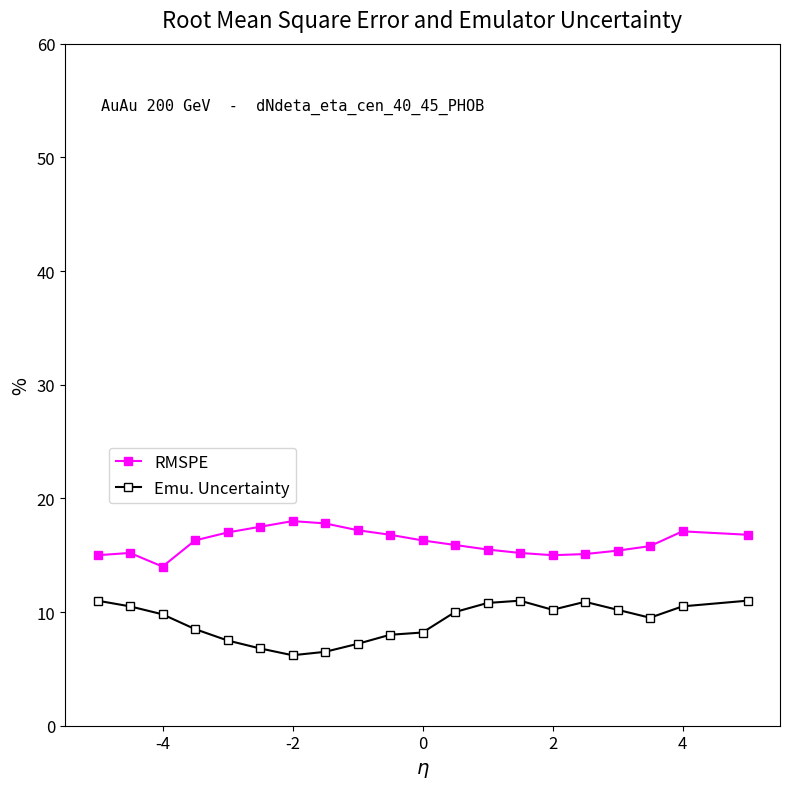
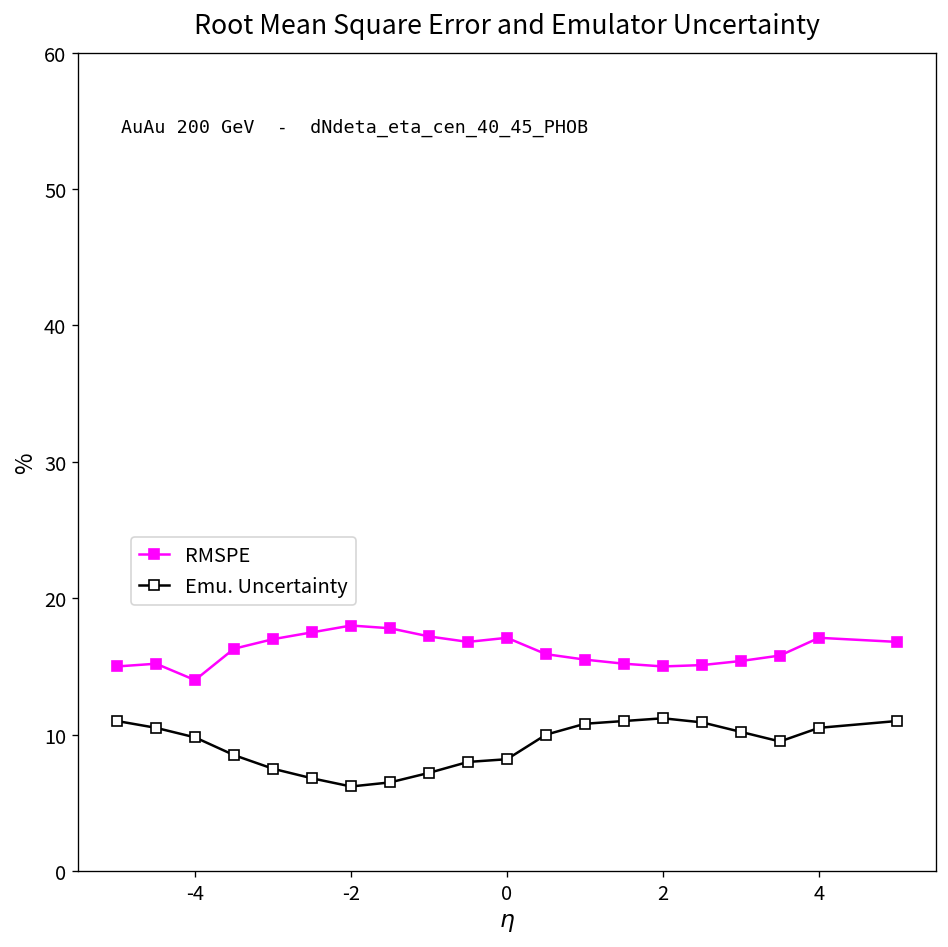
RMSPE, 0: 16.3 -> 17.1
Emu. Uncertainty, 2: 10.2 -> 11.2
